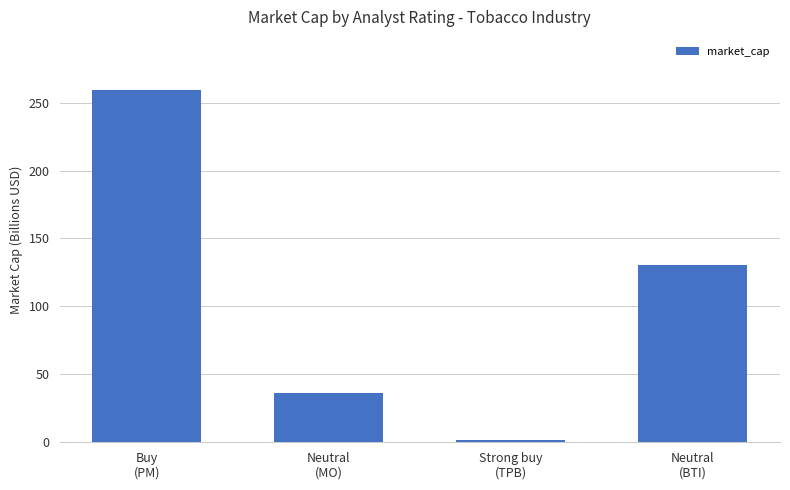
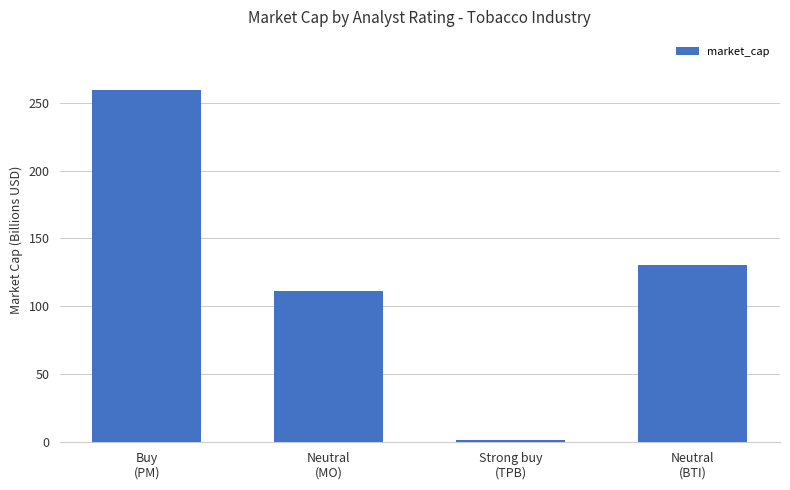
Neutral (MO): 37 -> 112
